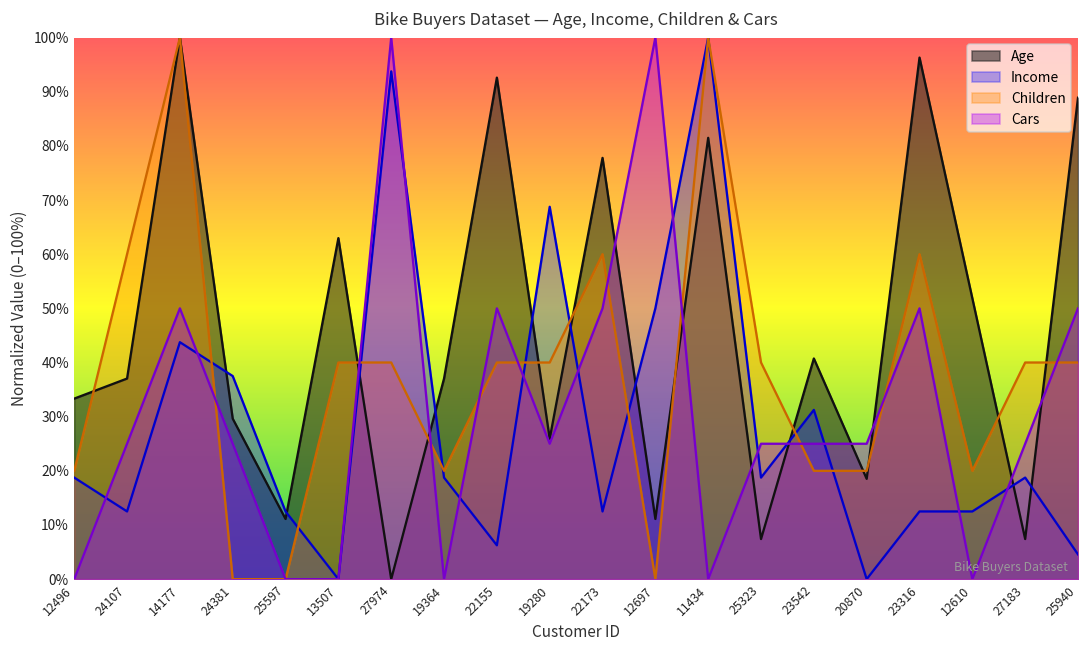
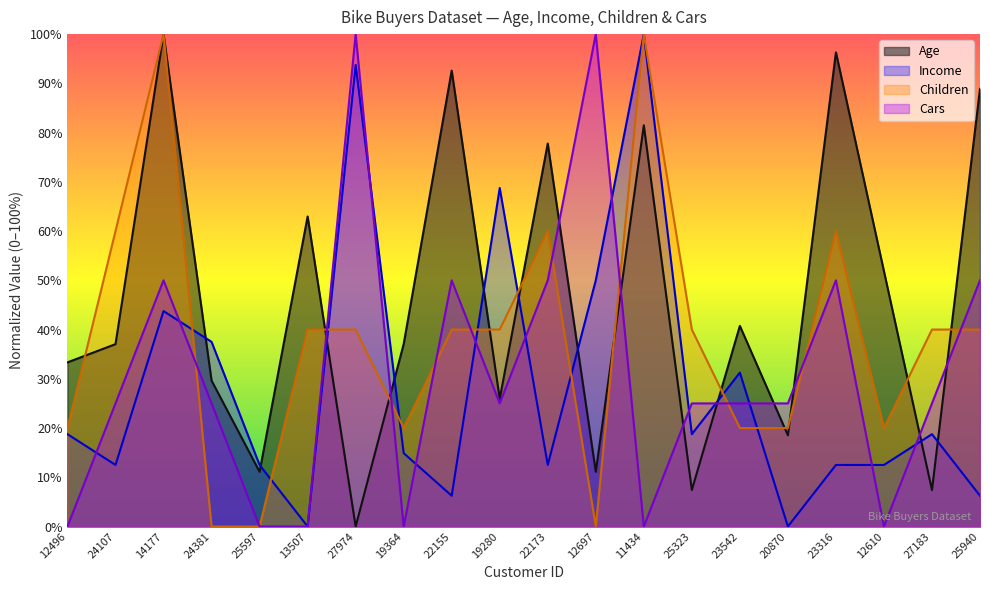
Income, 19364: 19% -> 15%
Income, 25940: 5% -> 6%
